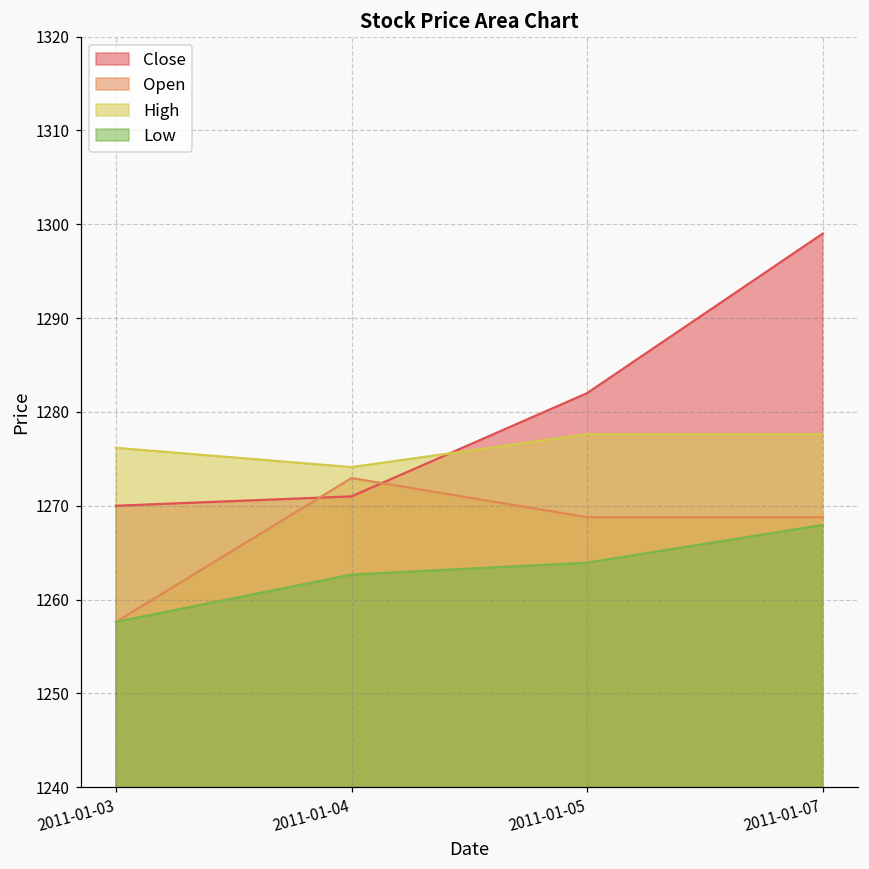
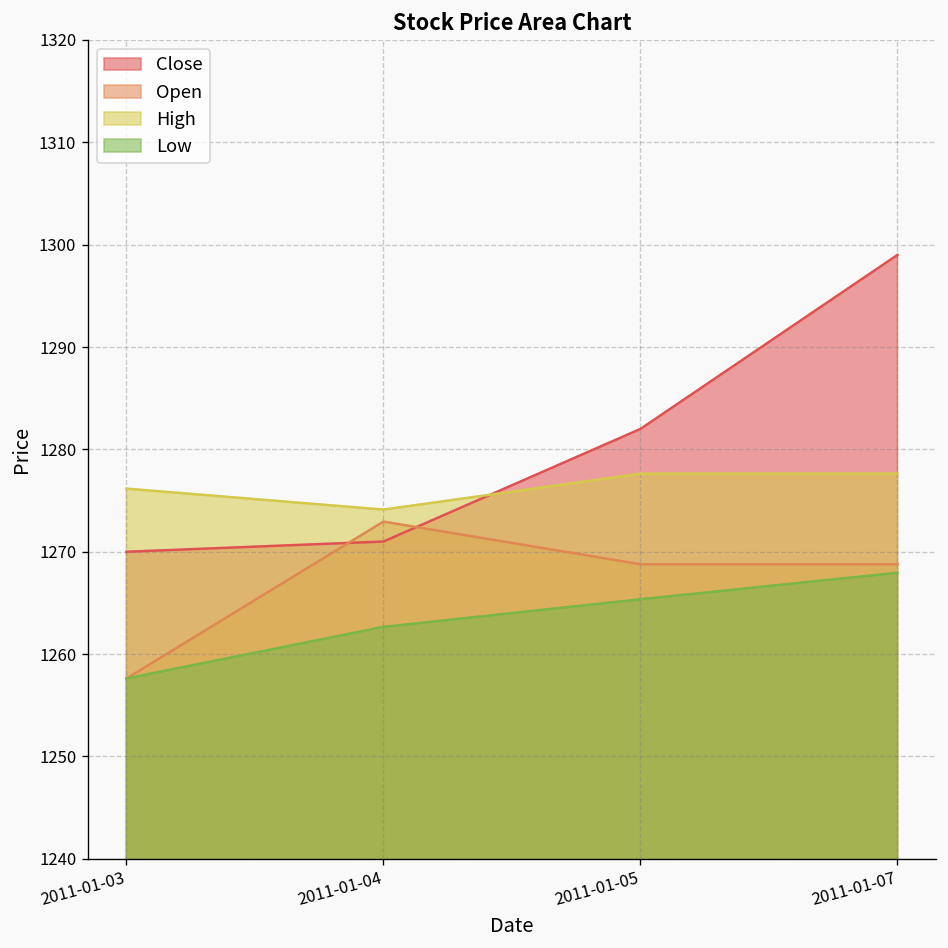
Low, 2011-01-05: 1264 -> 1265
